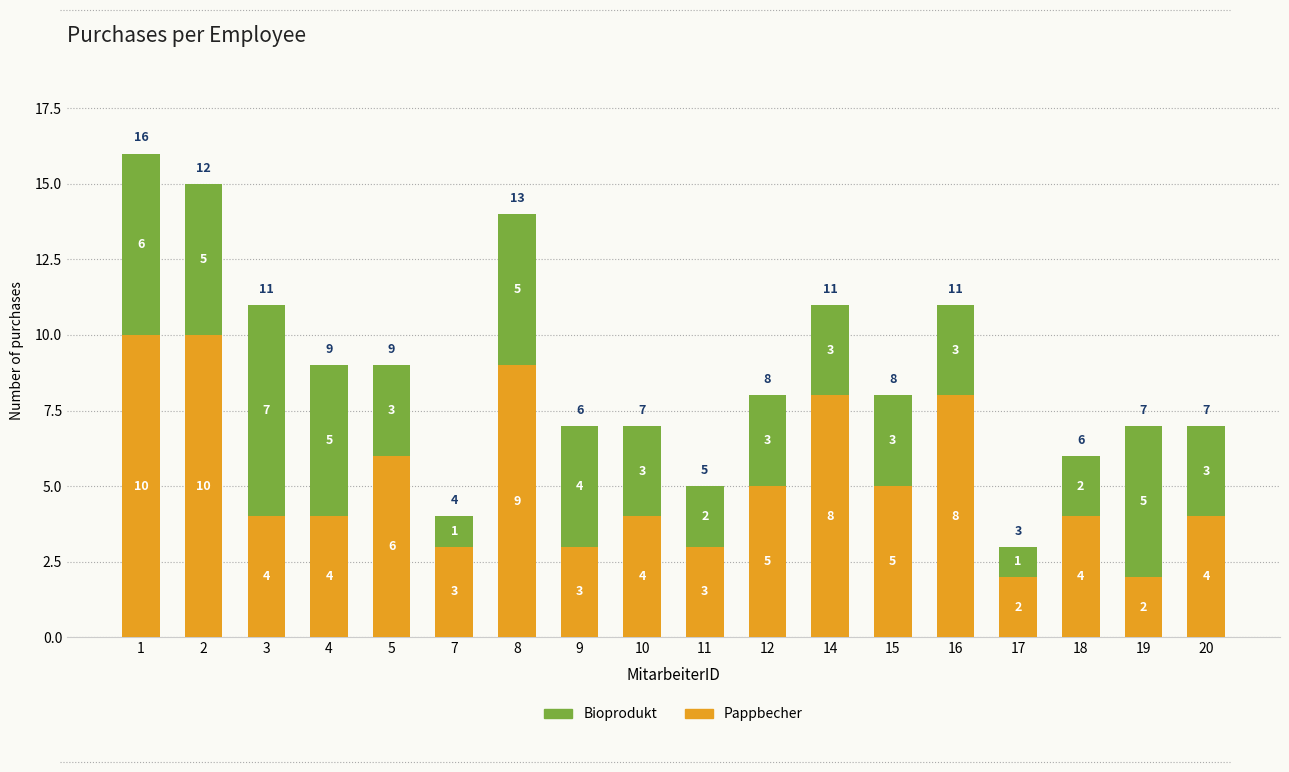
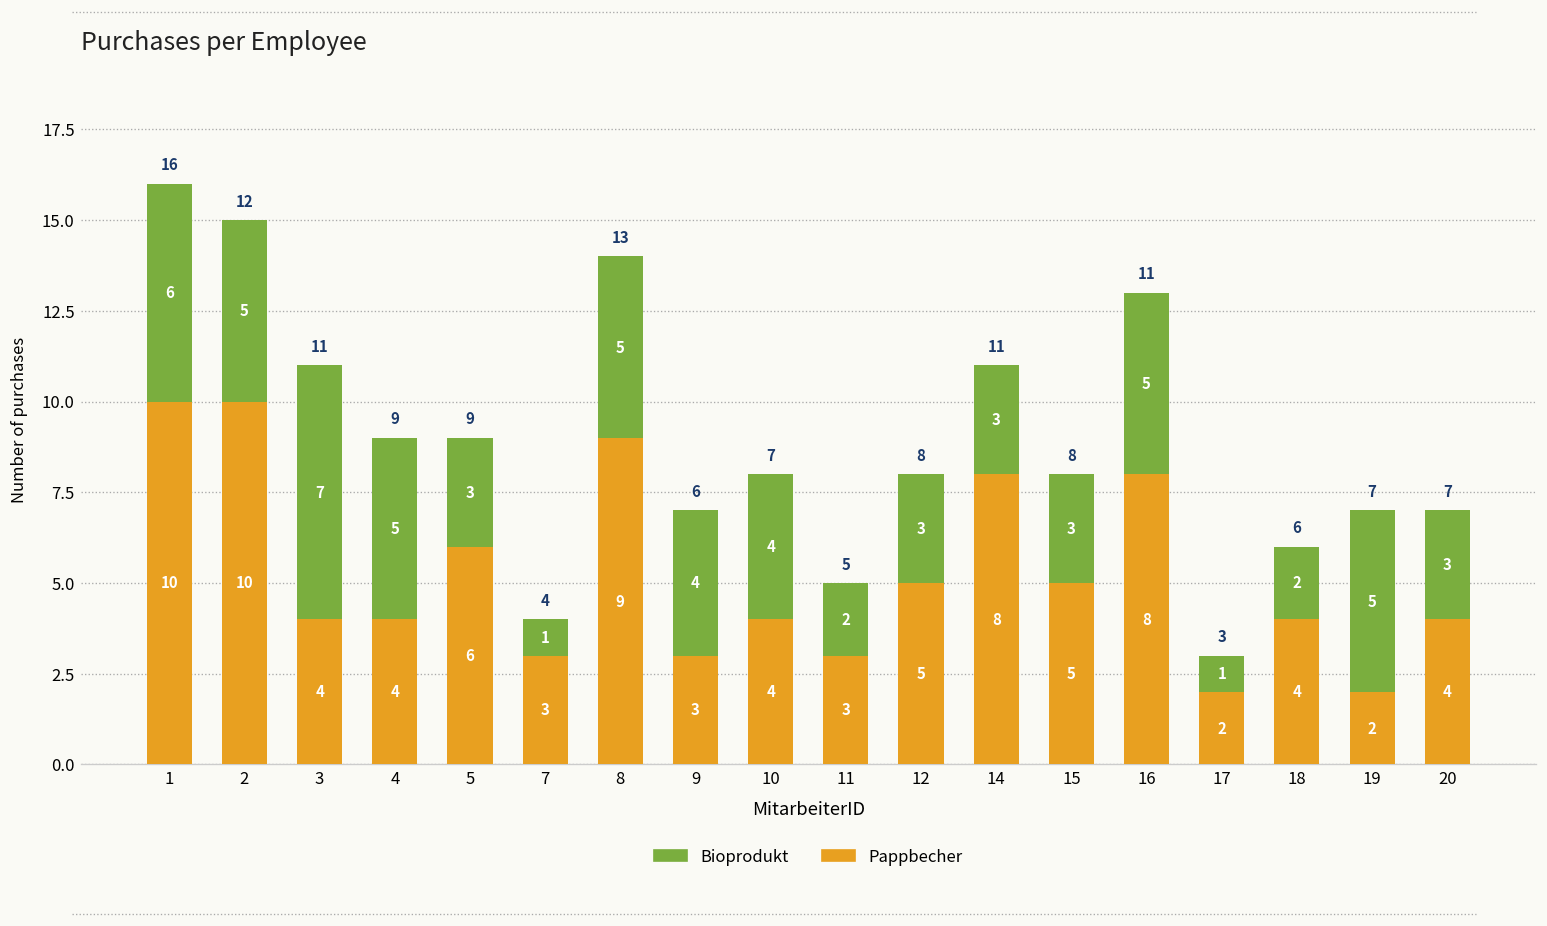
Bioprodukt, 10: 3 -> 4
Bioprodukt, 16: 3 -> 5
